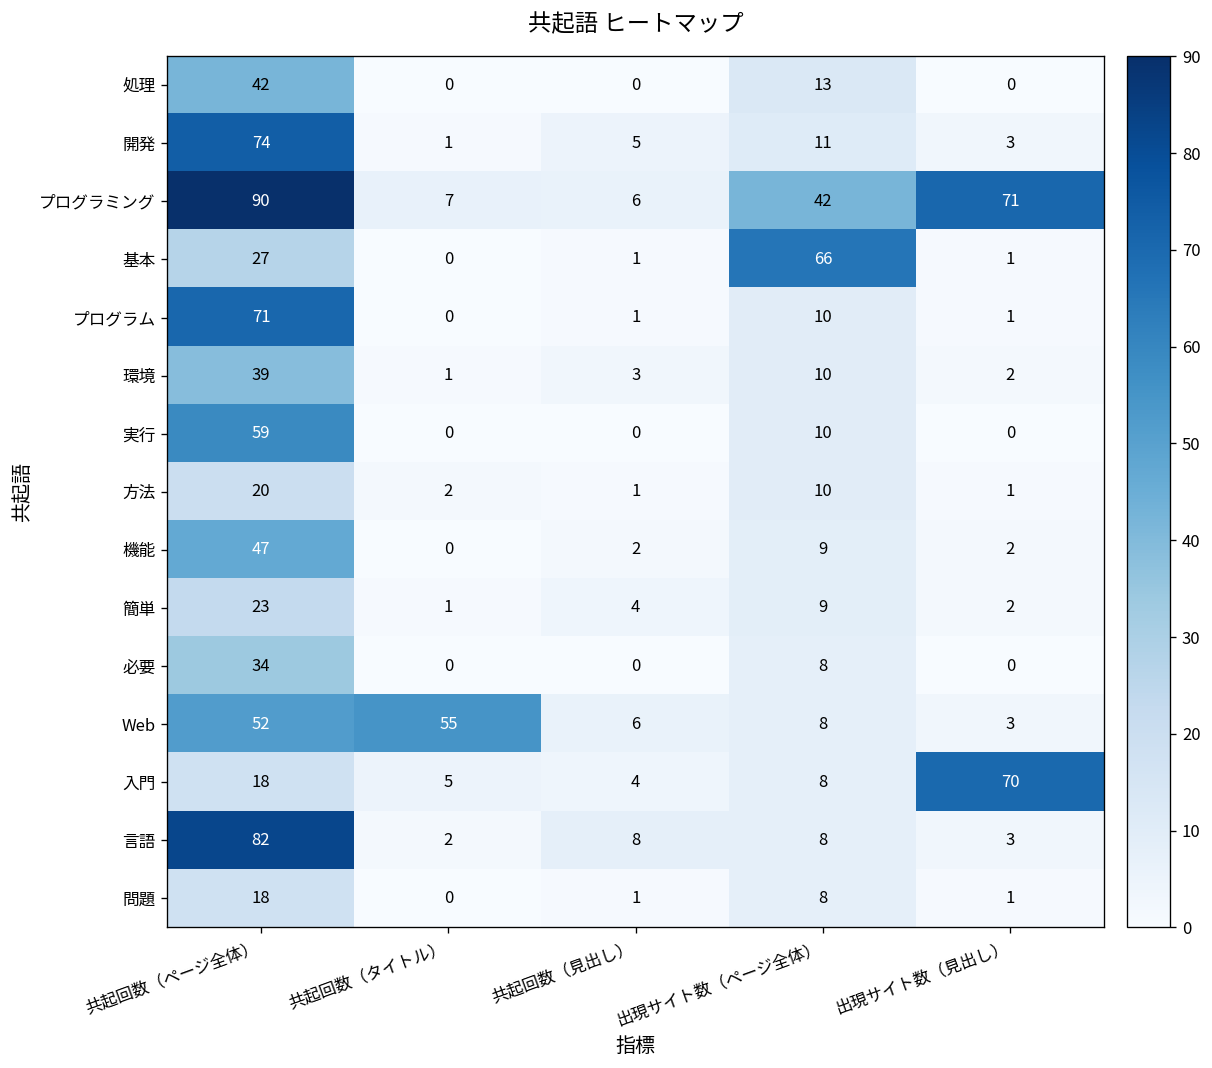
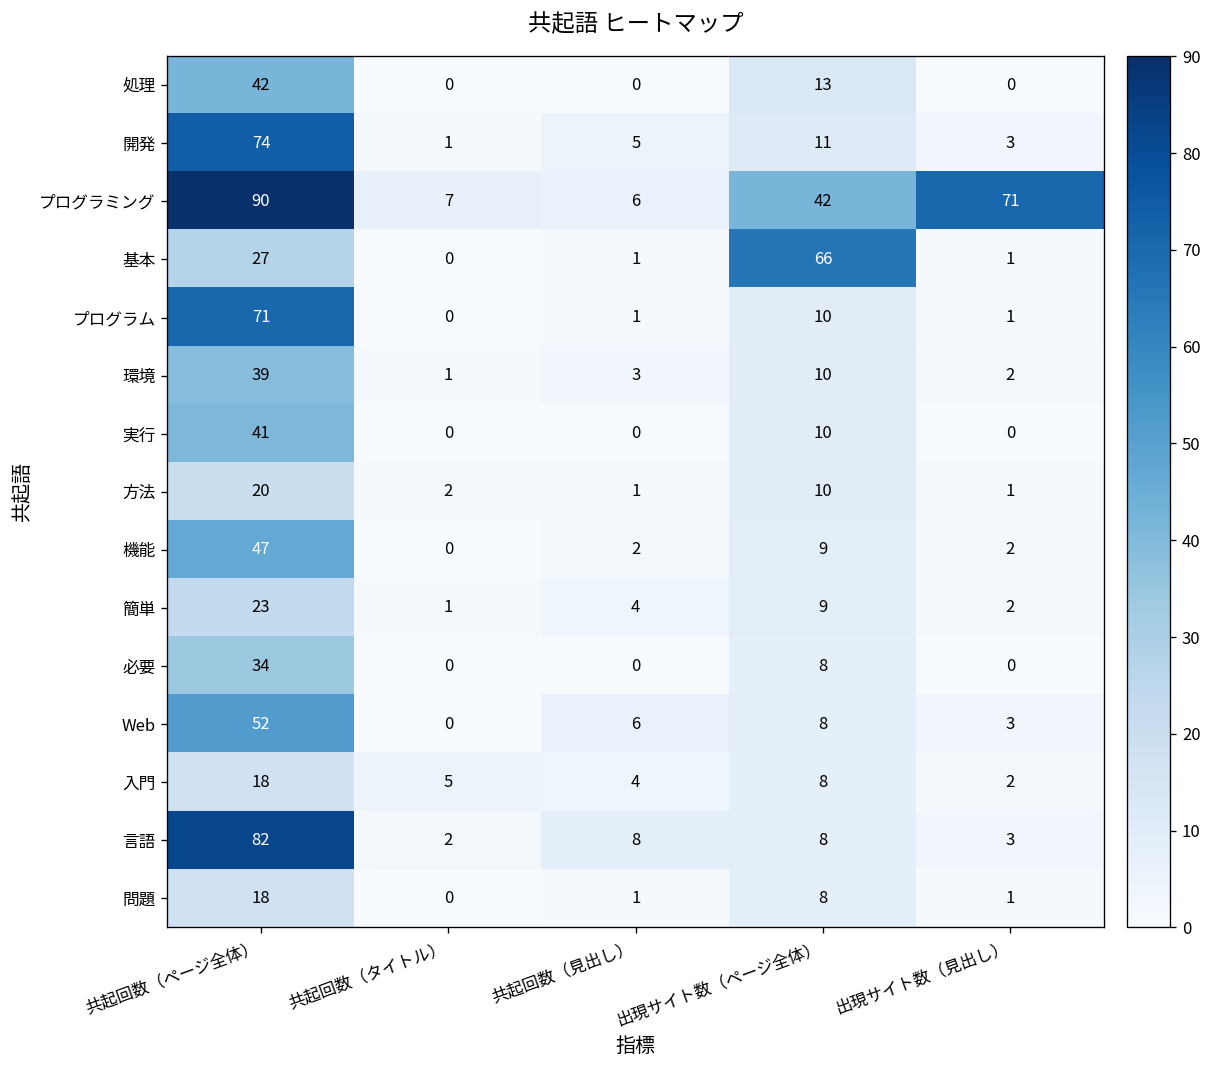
実行, 共起回数（ページ全体）: 59 -> 41
Web, 共起回数（タイトル）: 55 -> 0
入門, 出現サイト数（見出し）: 70 -> 2
